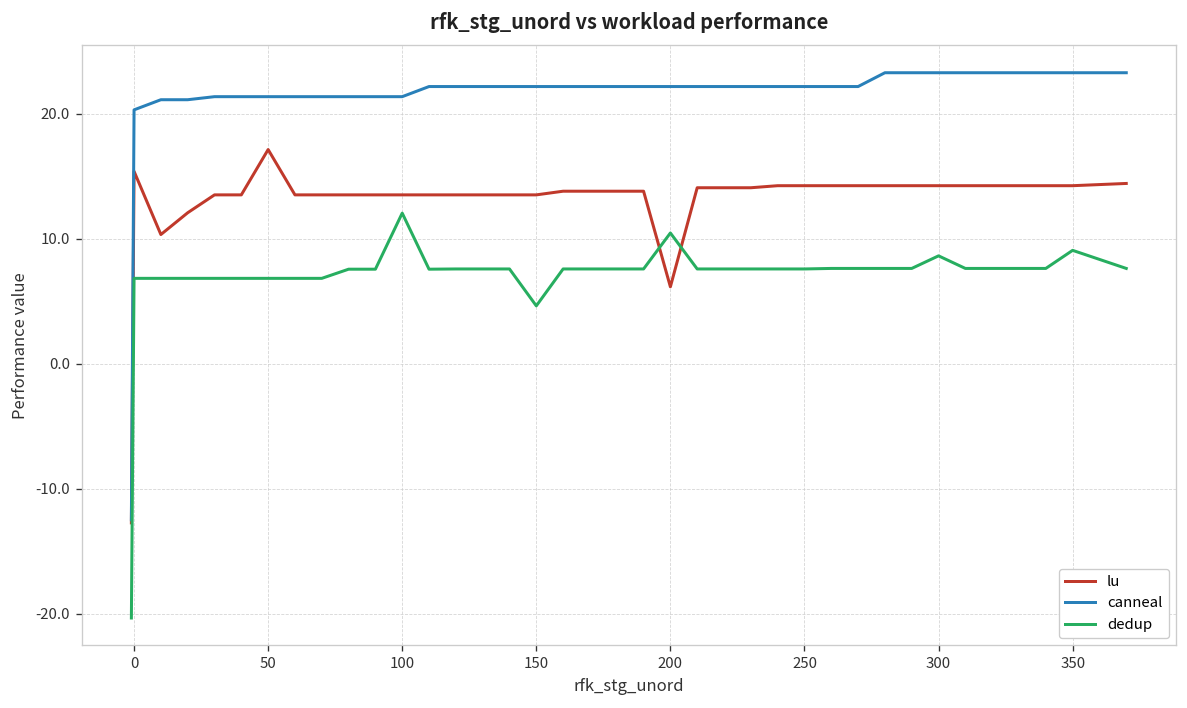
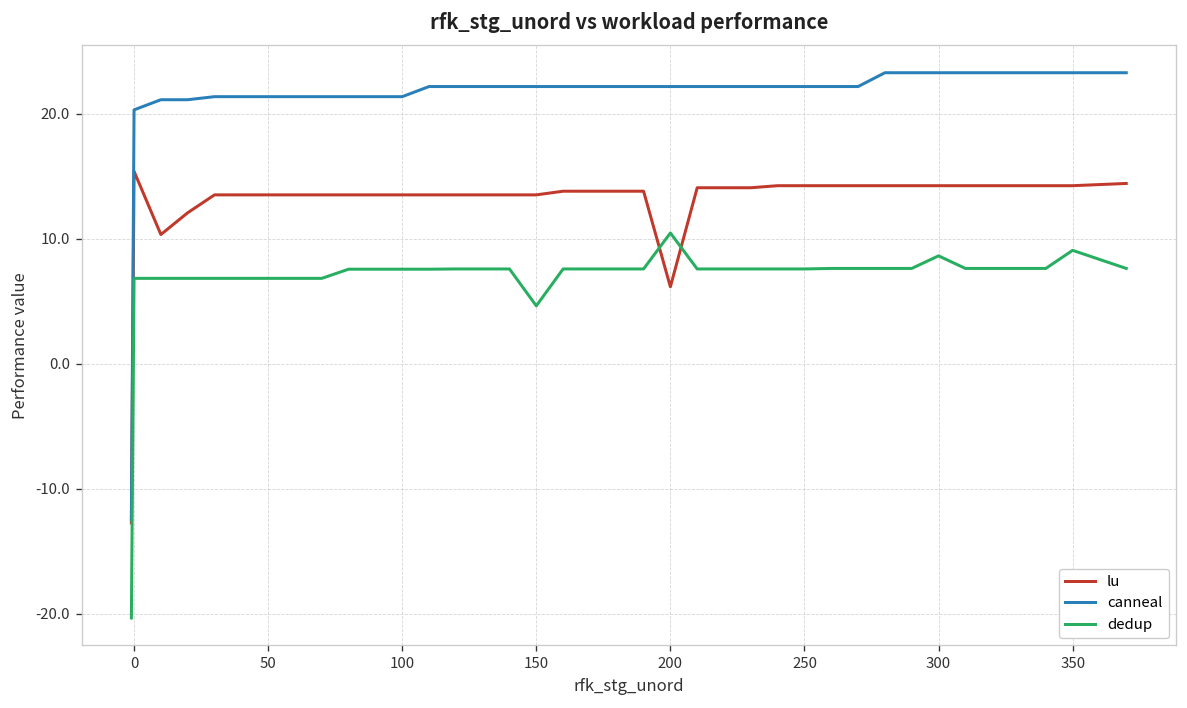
lu, 50: 17.1 -> 13.5
dedup, 100: 12.0 -> 7.6
